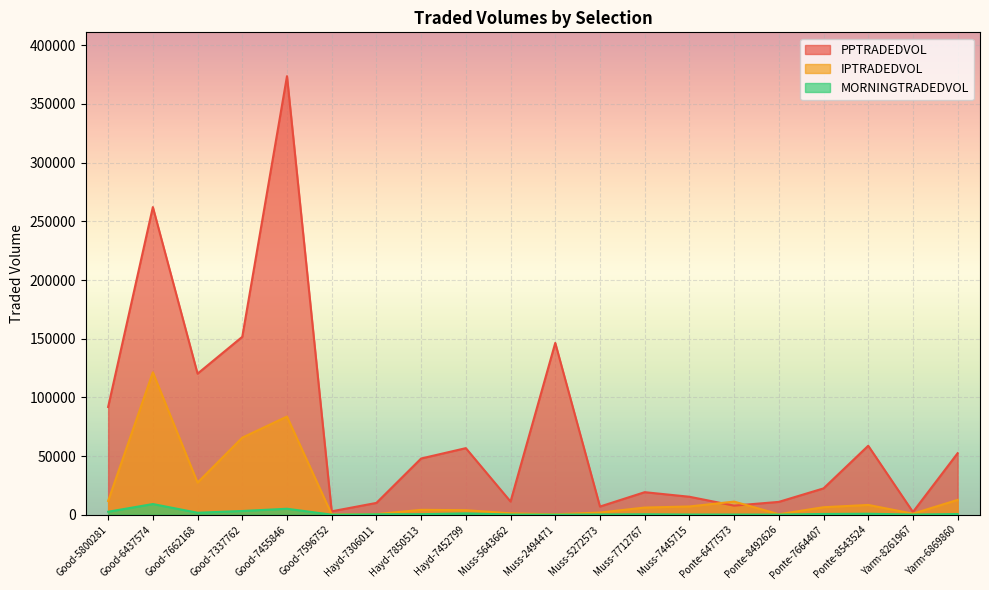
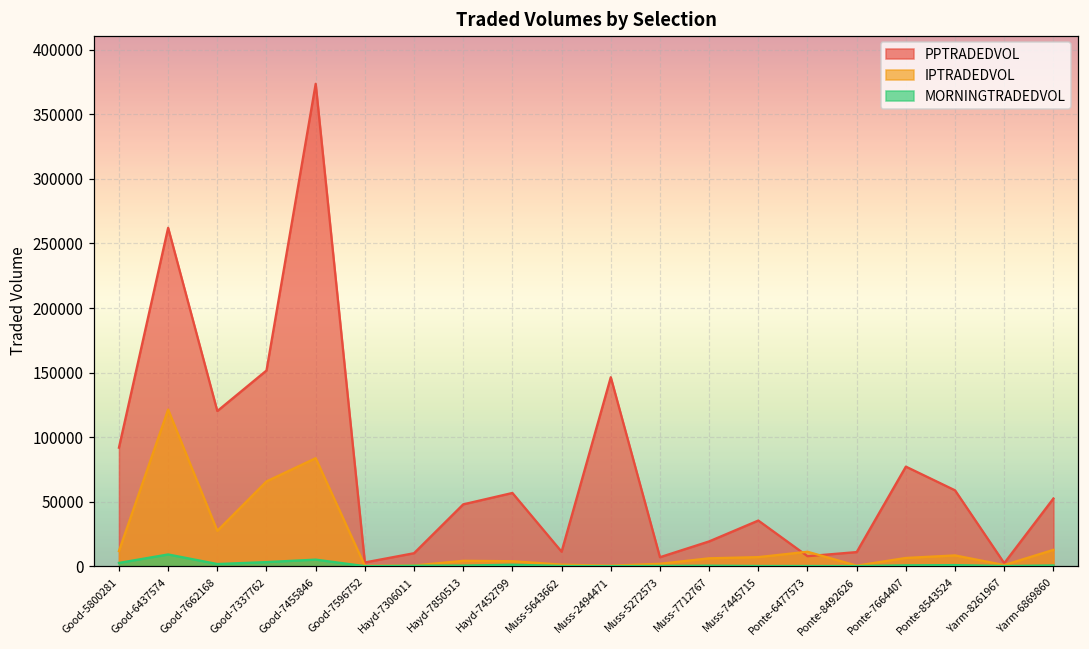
PPTRADEDVOL, Muss-7445715: 15000 -> 35000
PPTRADEDVOL, Ponte-7664407: 22000 -> 77000
